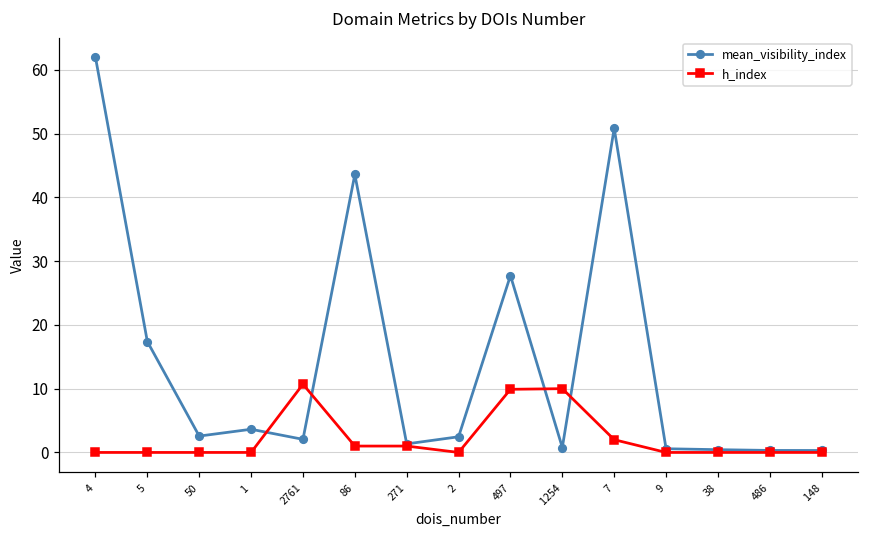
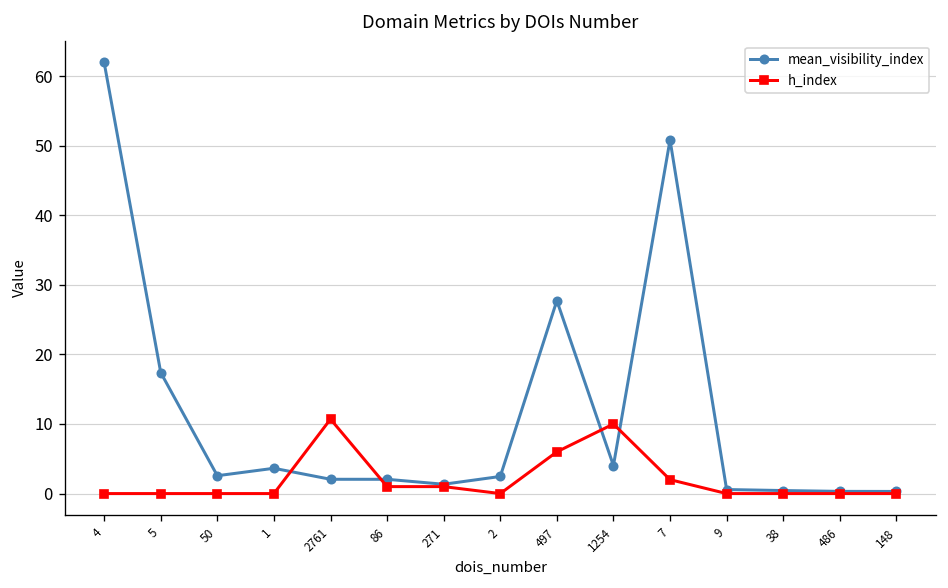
mean_visibility_index, 86: 44 -> 2
h_index, 497: 10 -> 6
mean_visibility_index, 1254: 1 -> 4
